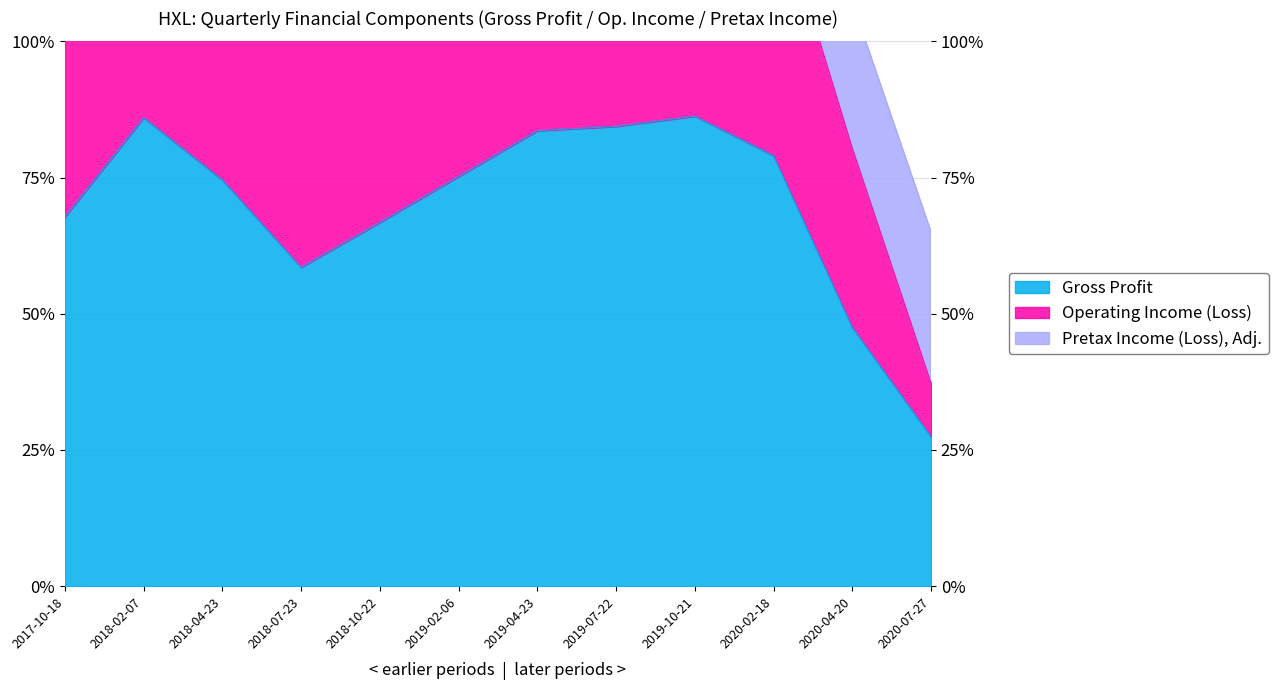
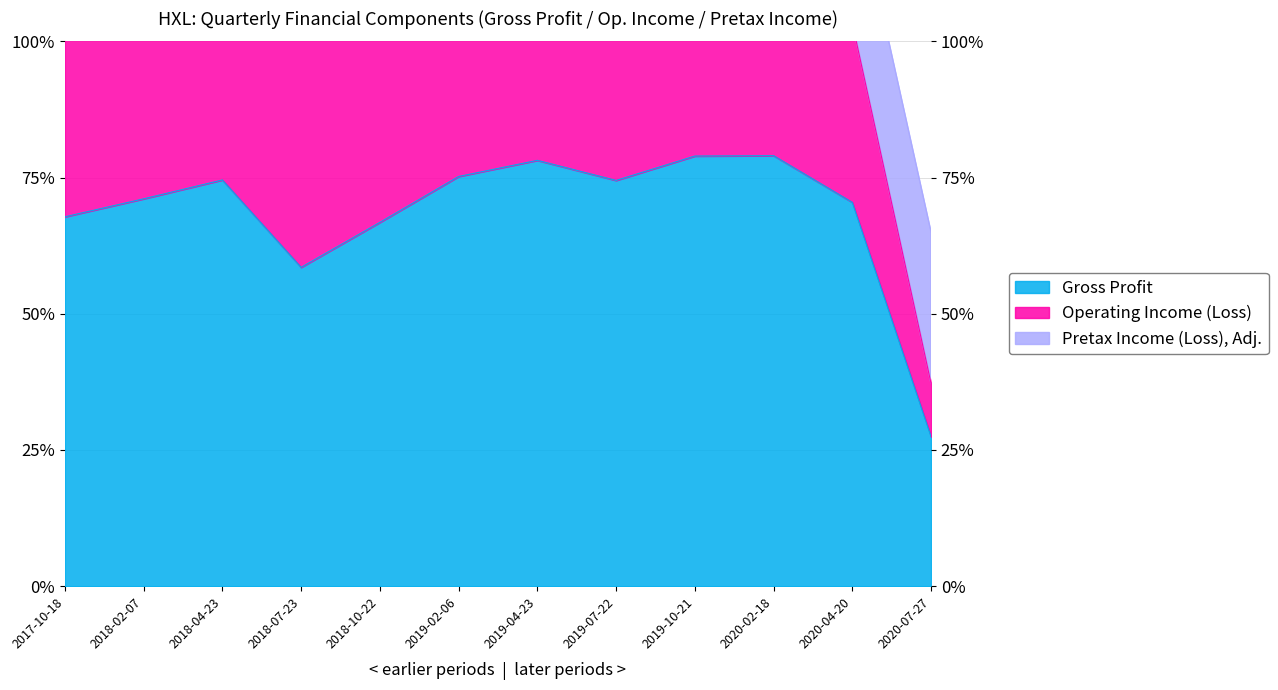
Gross Profit, 2018-02-07: 86% -> 71%
Gross Profit, 2019-04-23: 84% -> 78%
Gross Profit, 2019-07-22: 84% -> 74%
Gross Profit, 2019-10-21: 86% -> 79%
Gross Profit, 2020-04-20: 47% -> 70%
